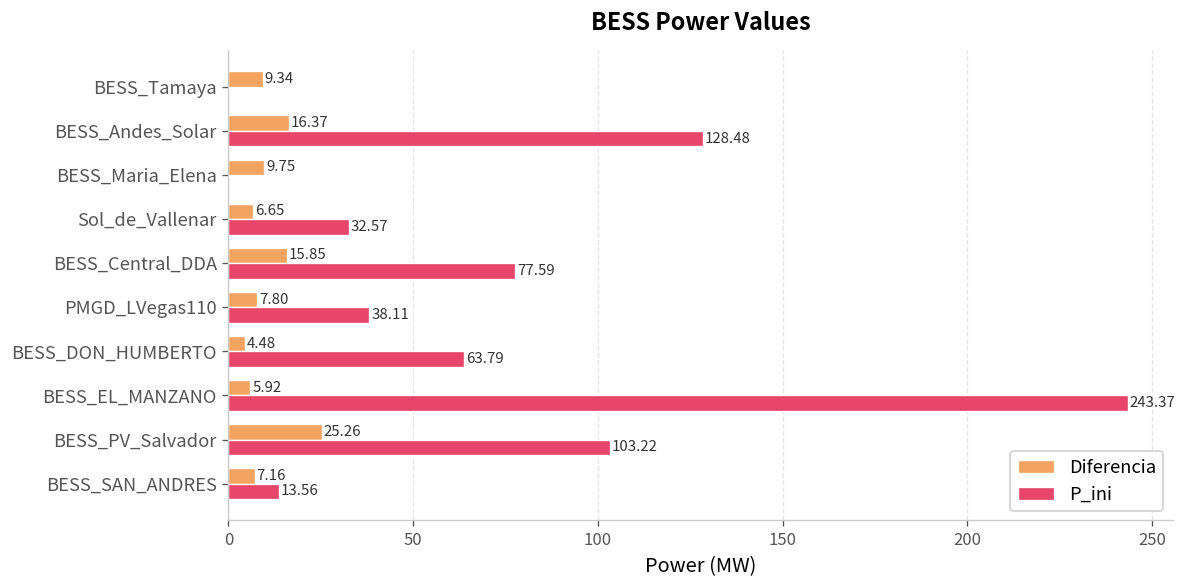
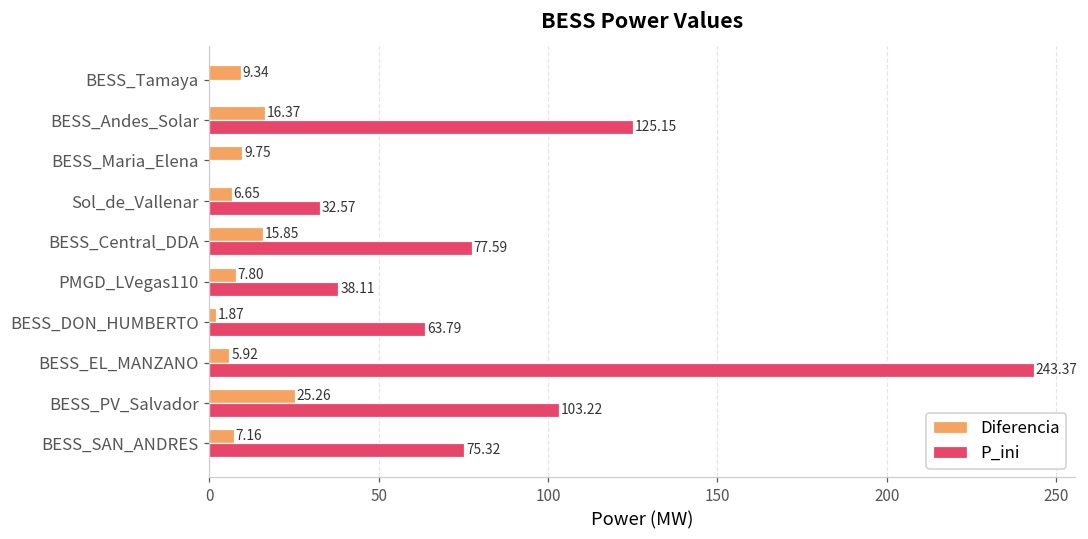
P_ini, BESS_Andes_Solar: 128.48 -> 125.15
Diferencia, BESS_DON_HUMBERTO: 4.48 -> 1.87
P_ini, BESS_SAN_ANDRES: 13.56 -> 75.32
